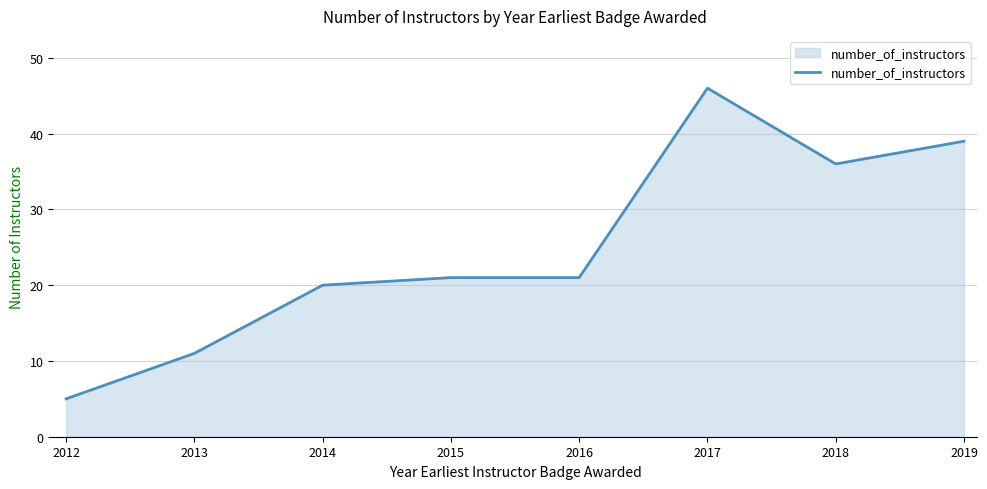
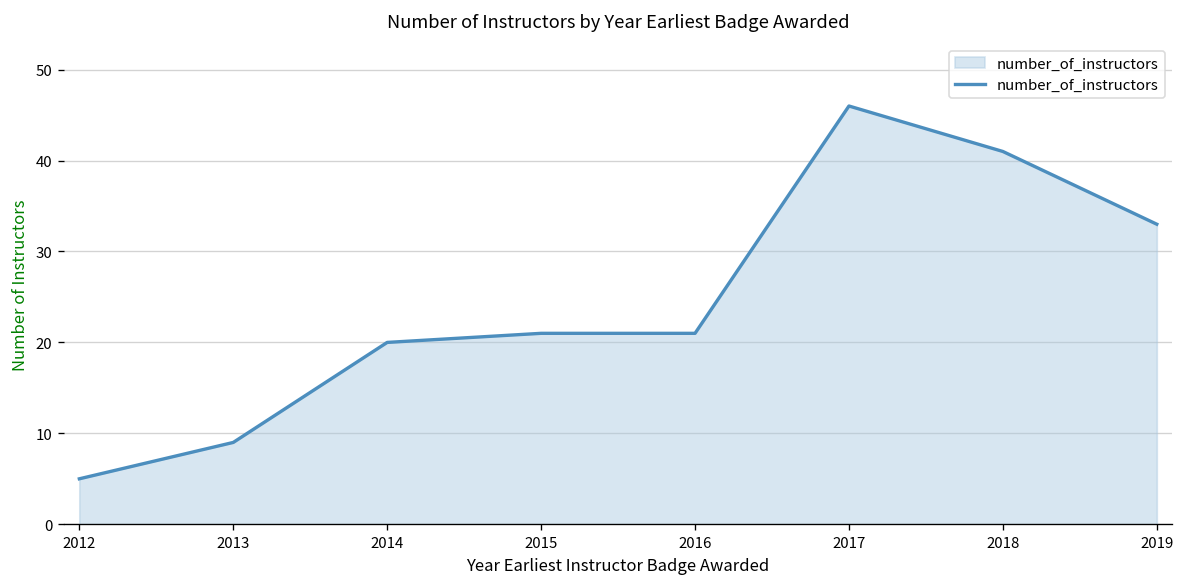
2013: 11 -> 9
2018: 36 -> 41
2019: 39 -> 33
